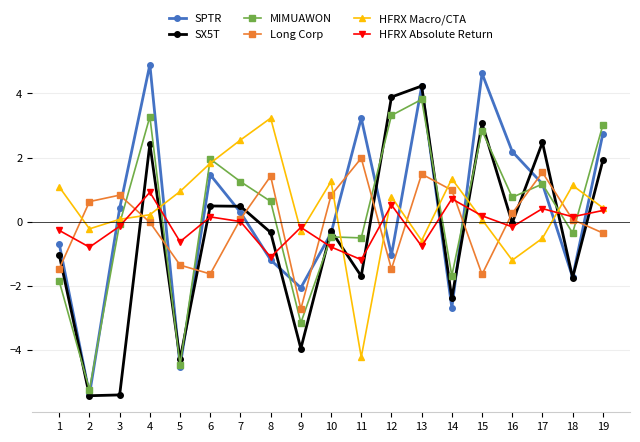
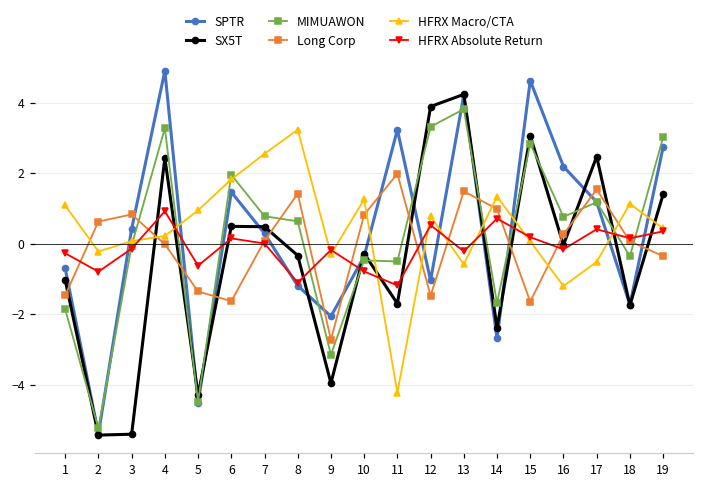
MIMUAWON, 7: 1.2 -> 0.8
HFRX Absolute Return, 13: -0.8 -> -0.2
SX5T, 19: 1.9 -> 1.4
